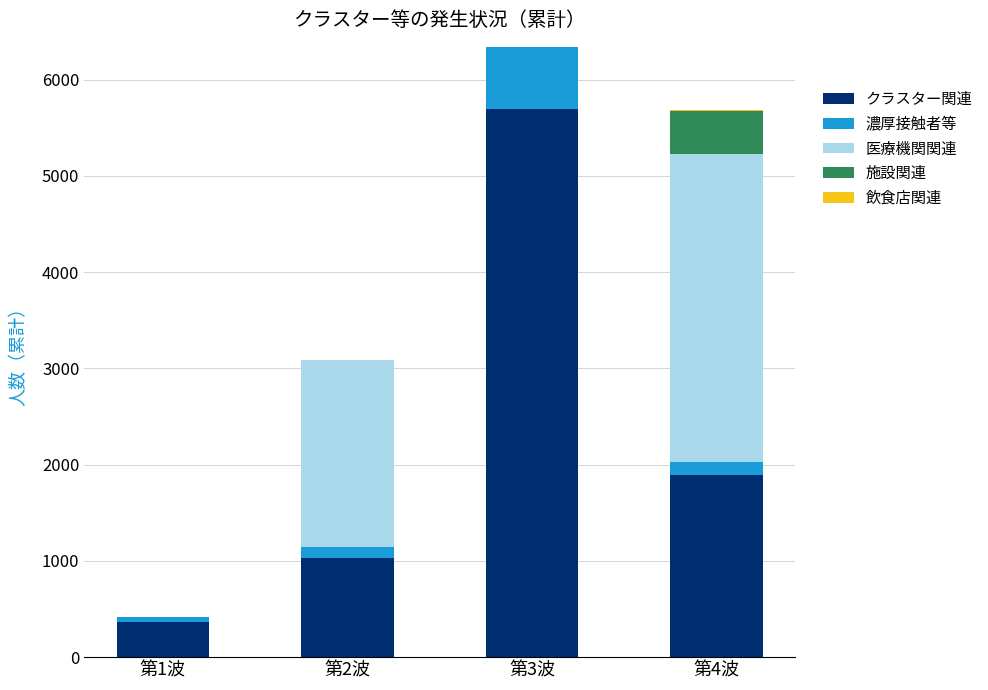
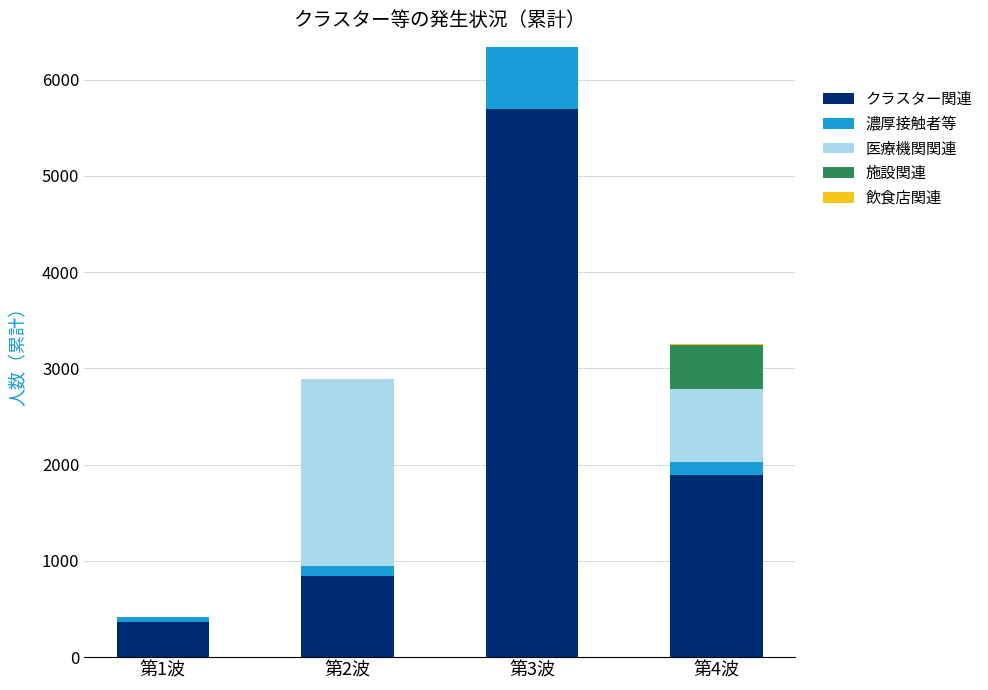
クラスター関連, 第2波: 1000 -> 800
医療機関関連, 第4波: 3200 -> 800
